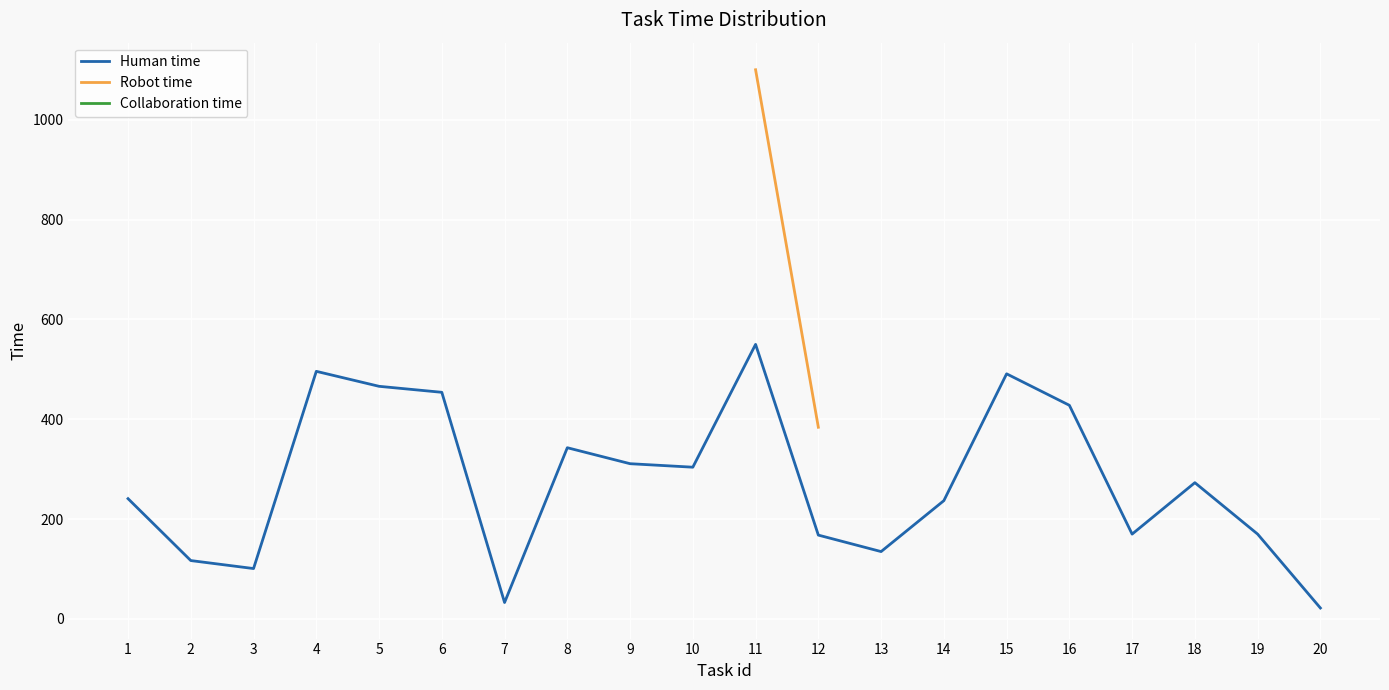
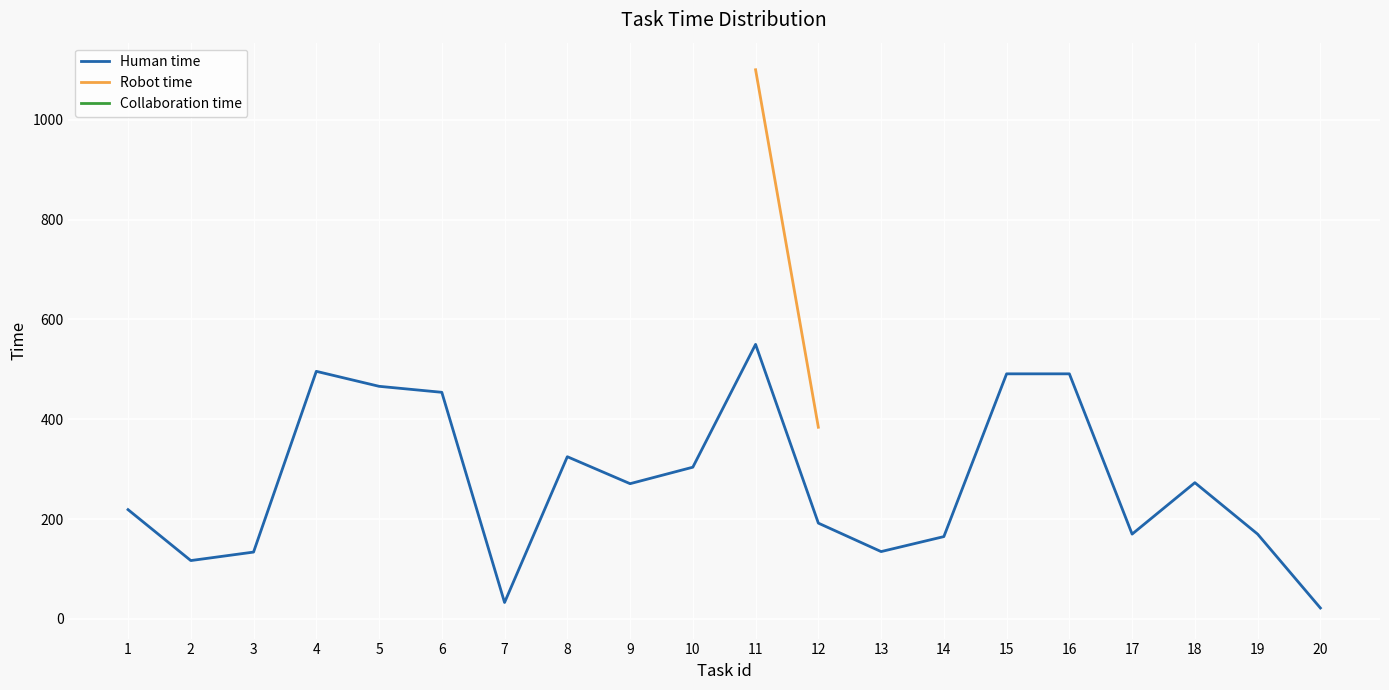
Human time, 1: 240 -> 220
Human time, 3: 100 -> 130
Human time, 8: 340 -> 330
Human time, 9: 310 -> 270
Human time, 12: 170 -> 190
Human time, 14: 240 -> 170
Human time, 16: 430 -> 490
